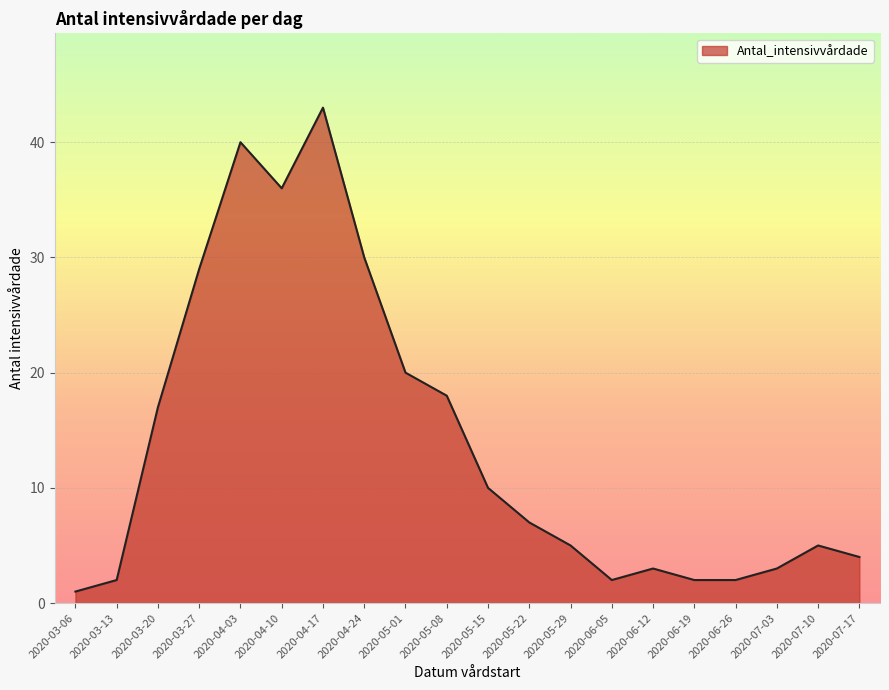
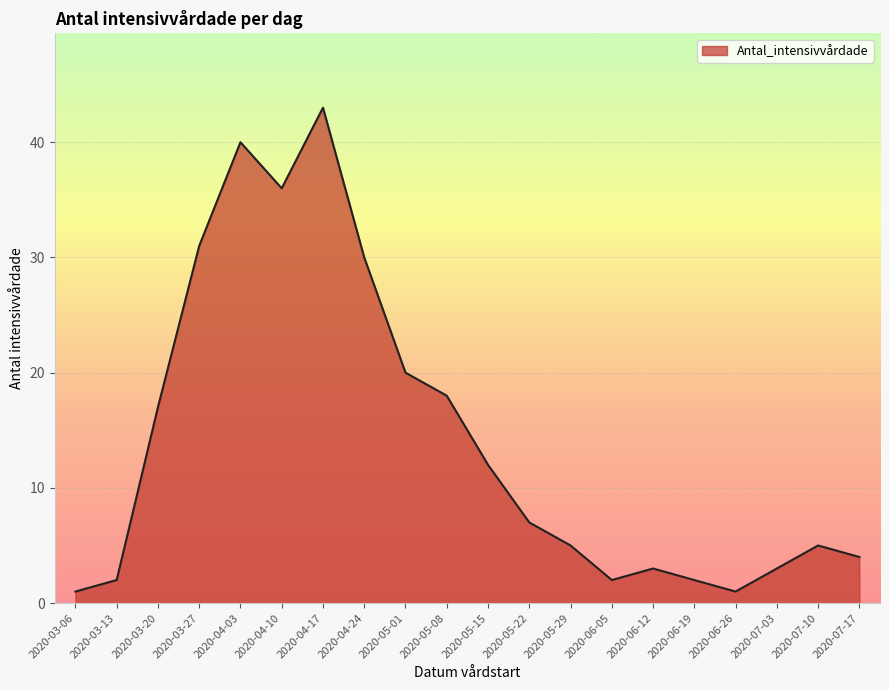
2020-03-27: 29 -> 31
2020-05-15: 10 -> 12
2020-06-26: 2 -> 1
